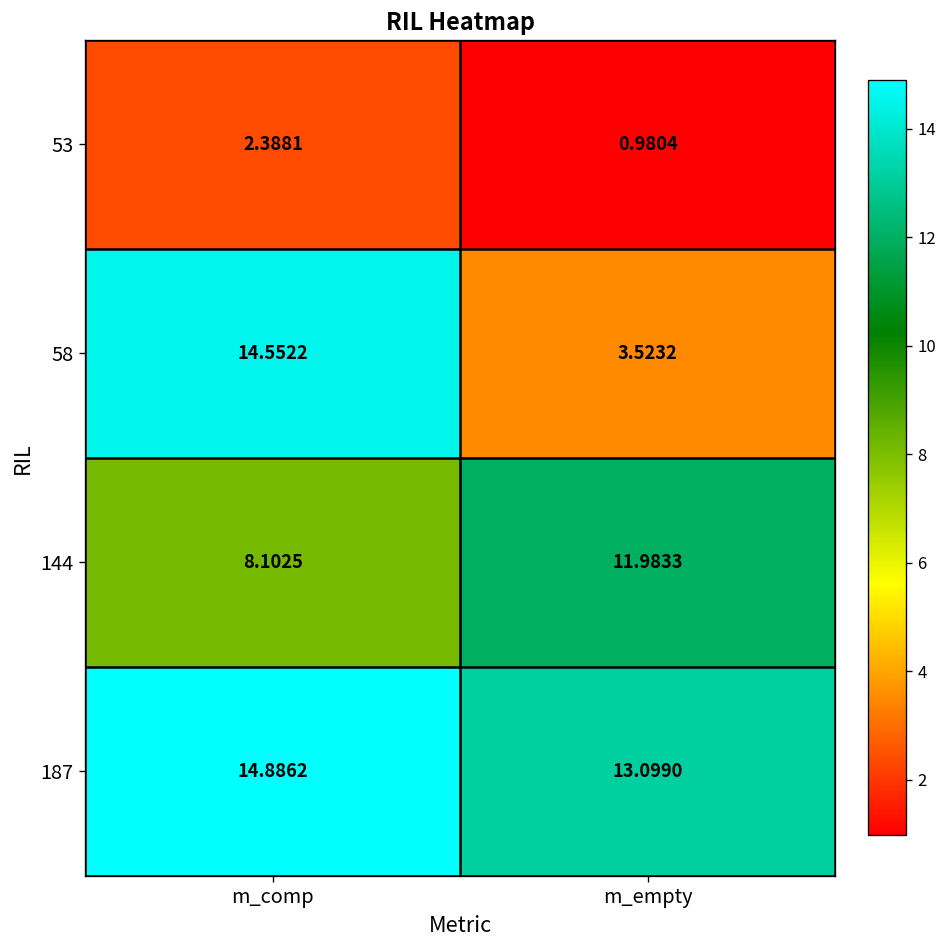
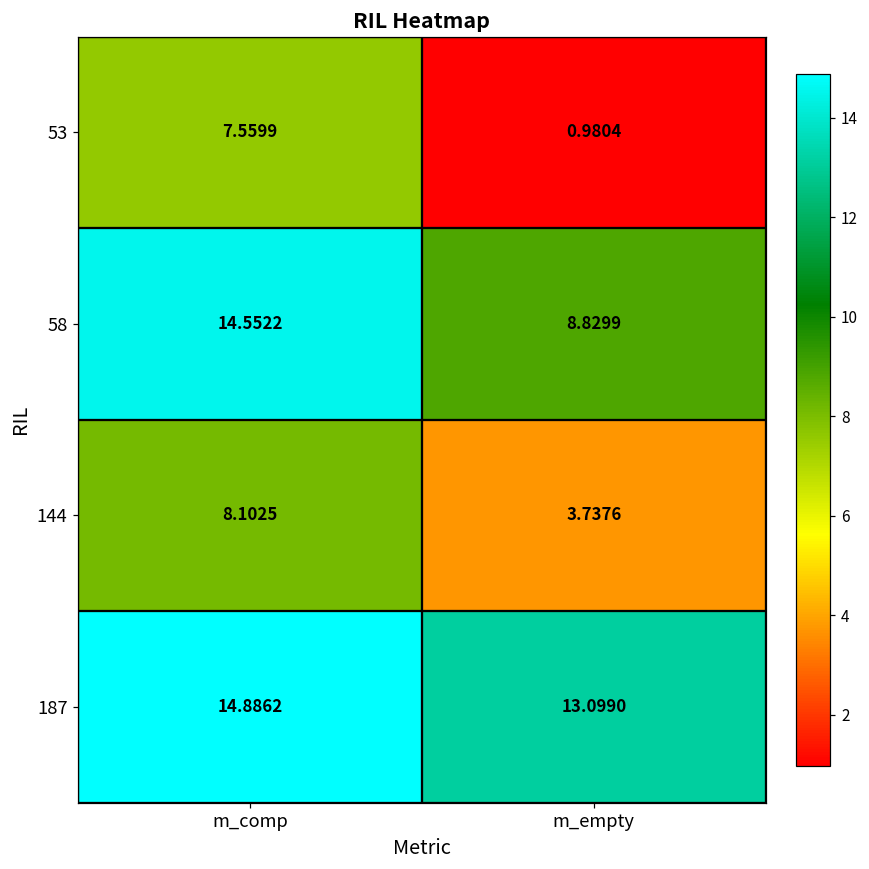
53, m_comp: 2.3881 -> 7.5599
58, m_empty: 3.5232 -> 8.8299
144, m_empty: 11.9833 -> 3.7376
